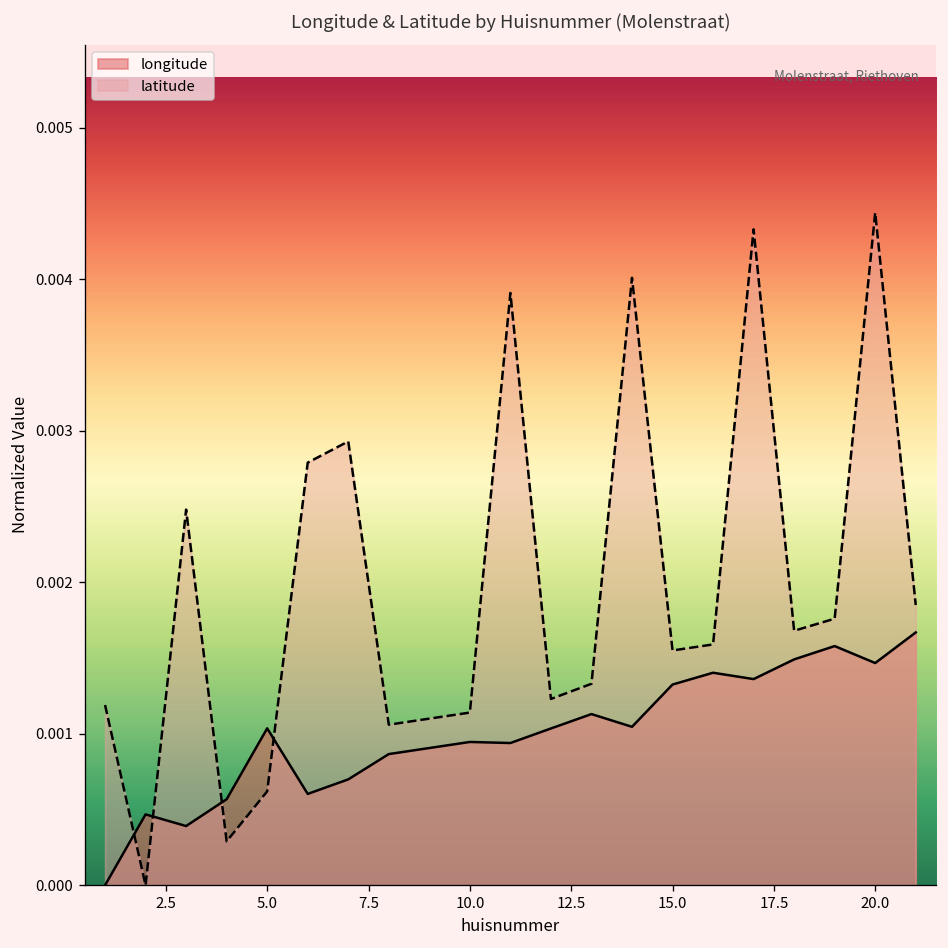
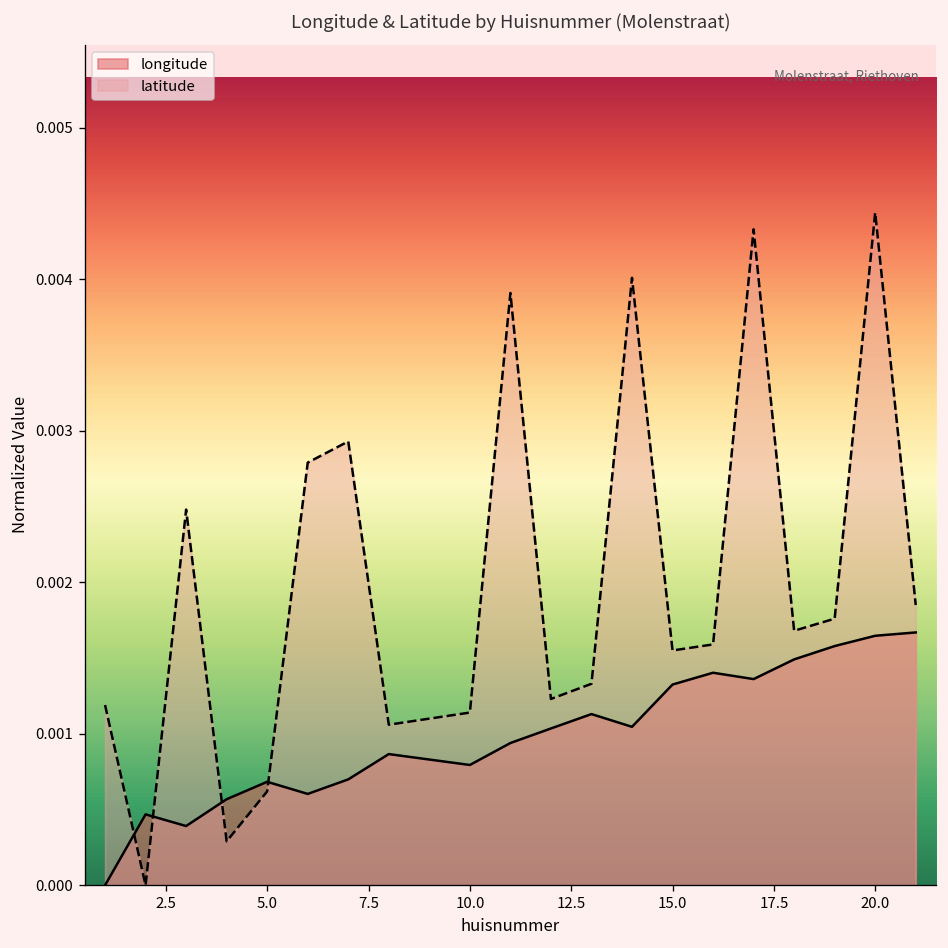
longitude, 5.0: 0.00104 -> 0.00068
longitude, 10.0: 0.00095 -> 0.00079
longitude, 20.0: 0.00147 -> 0.00165
